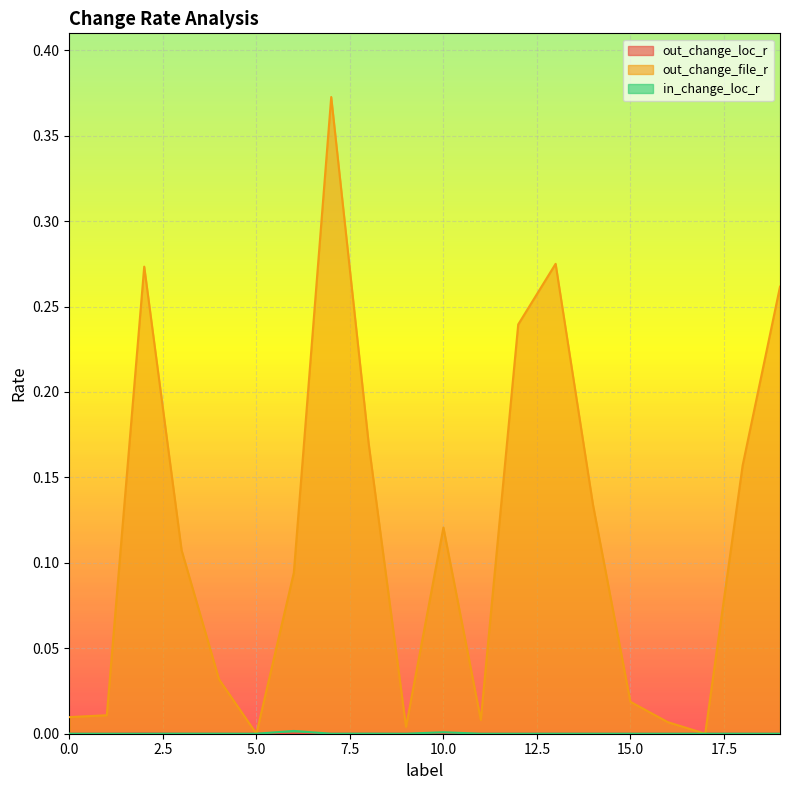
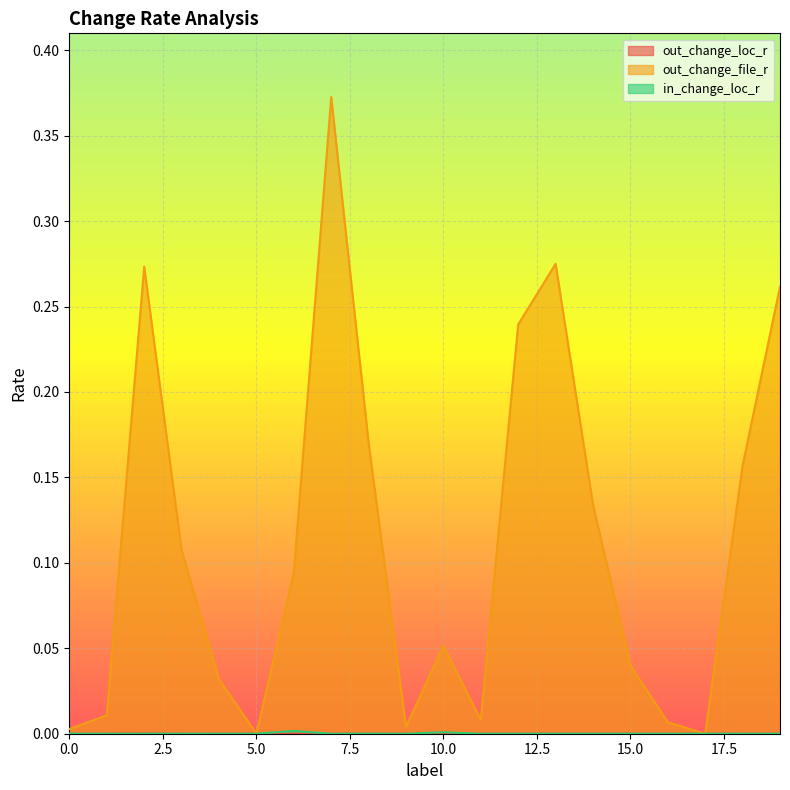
out_change_file_r, 0.0: 0.010 -> 0.003
out_change_file_r, 10.0: 0.121 -> 0.051
out_change_file_r, 15.0: 0.019 -> 0.040
